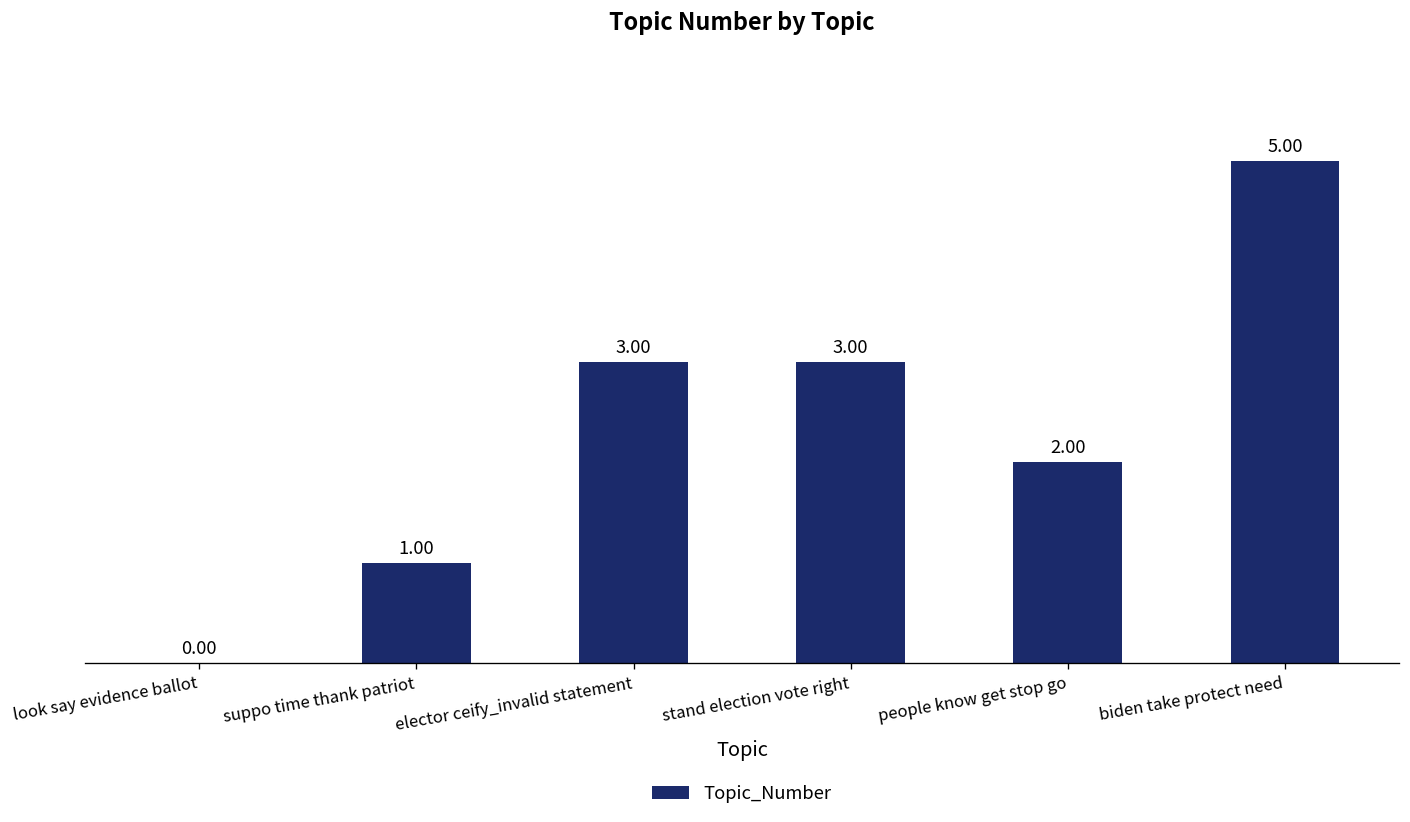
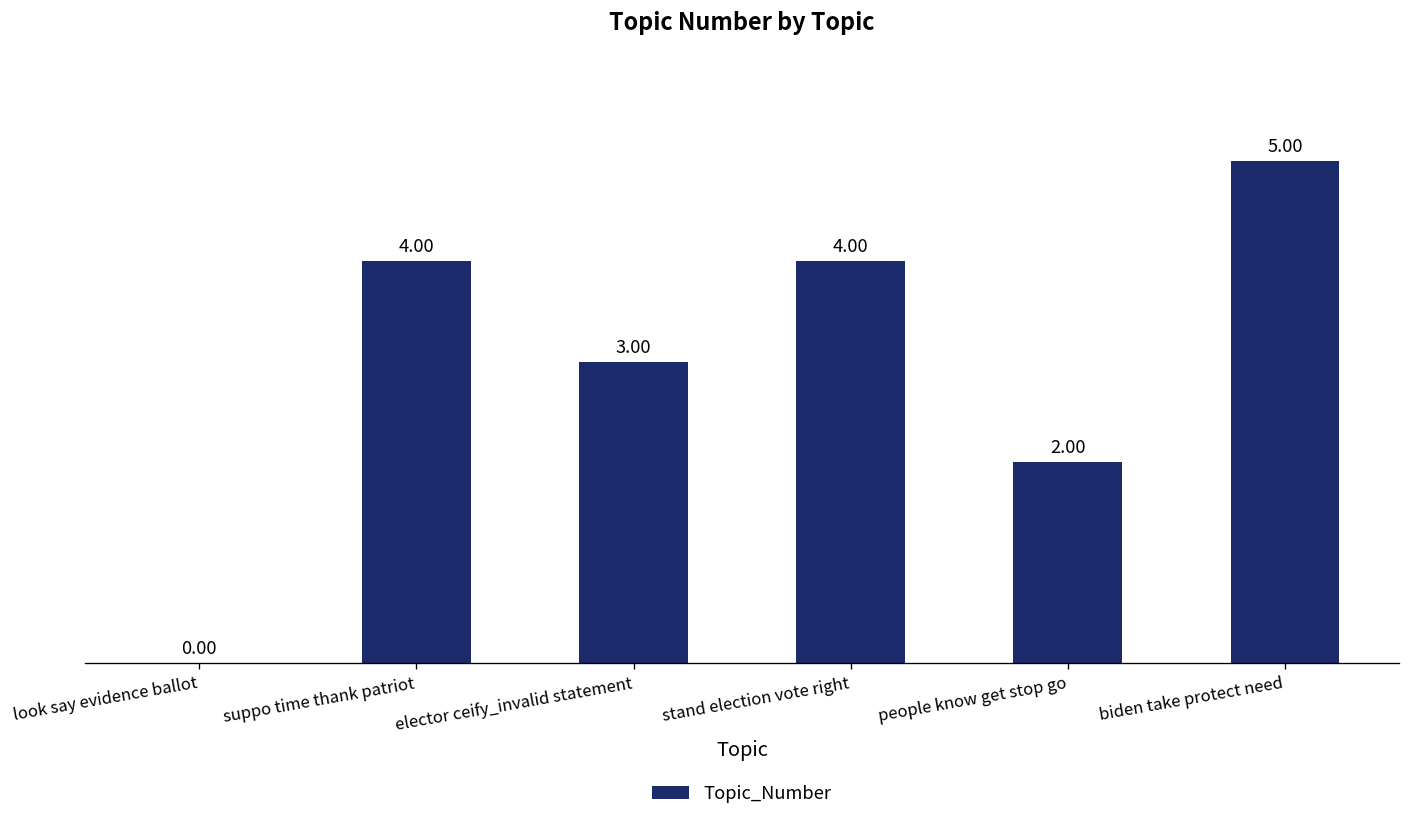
suppo time thank patriot: 1.00 -> 4.00
stand election vote right: 3.00 -> 4.00
